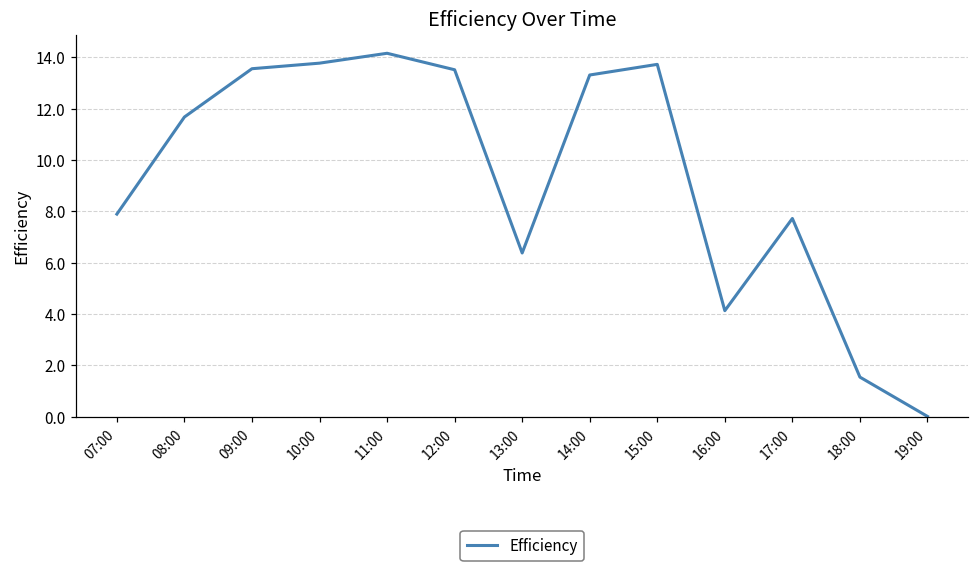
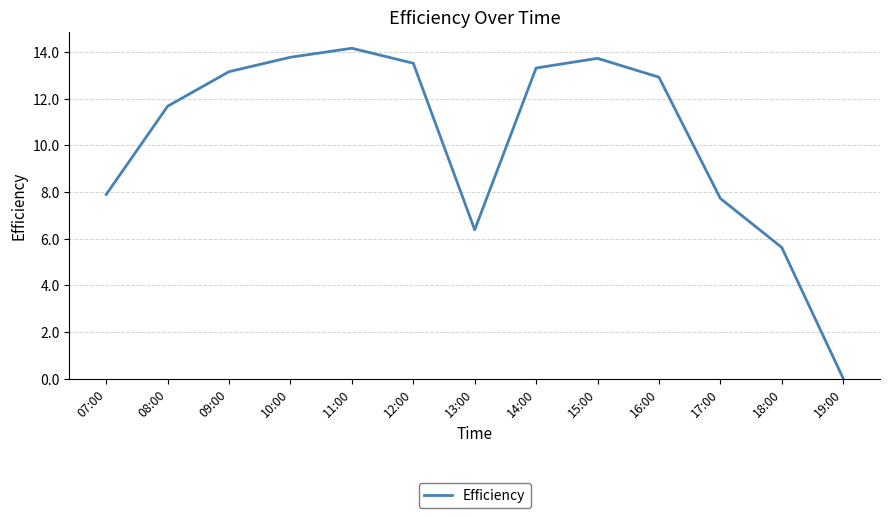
09:00: 13.6 -> 13.2
16:00: 4.1 -> 12.9
18:00: 1.5 -> 5.6
